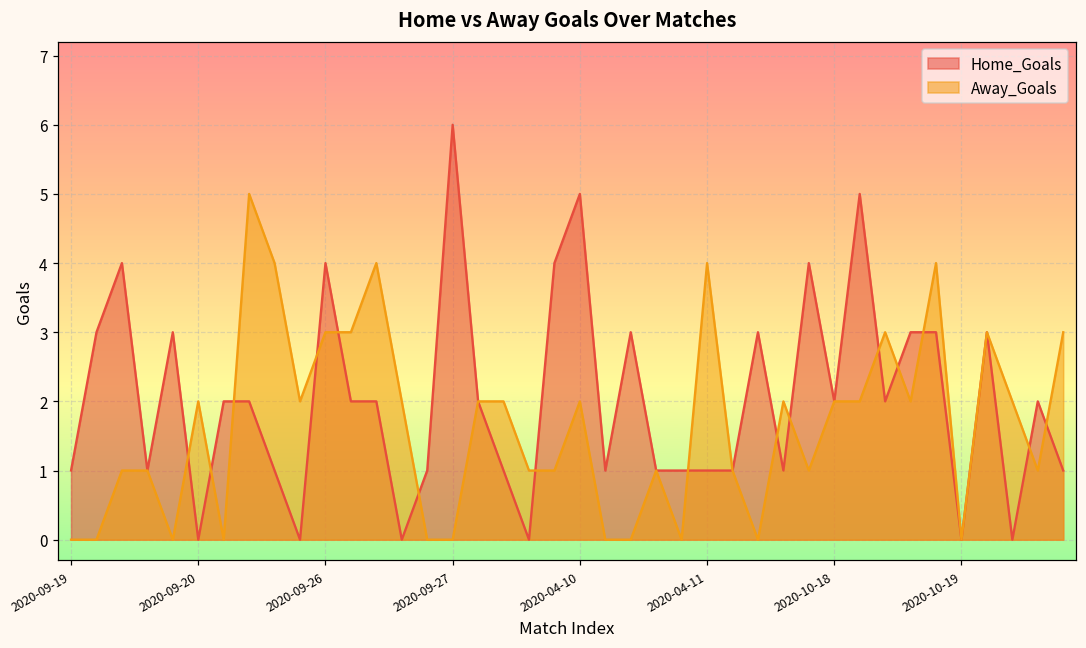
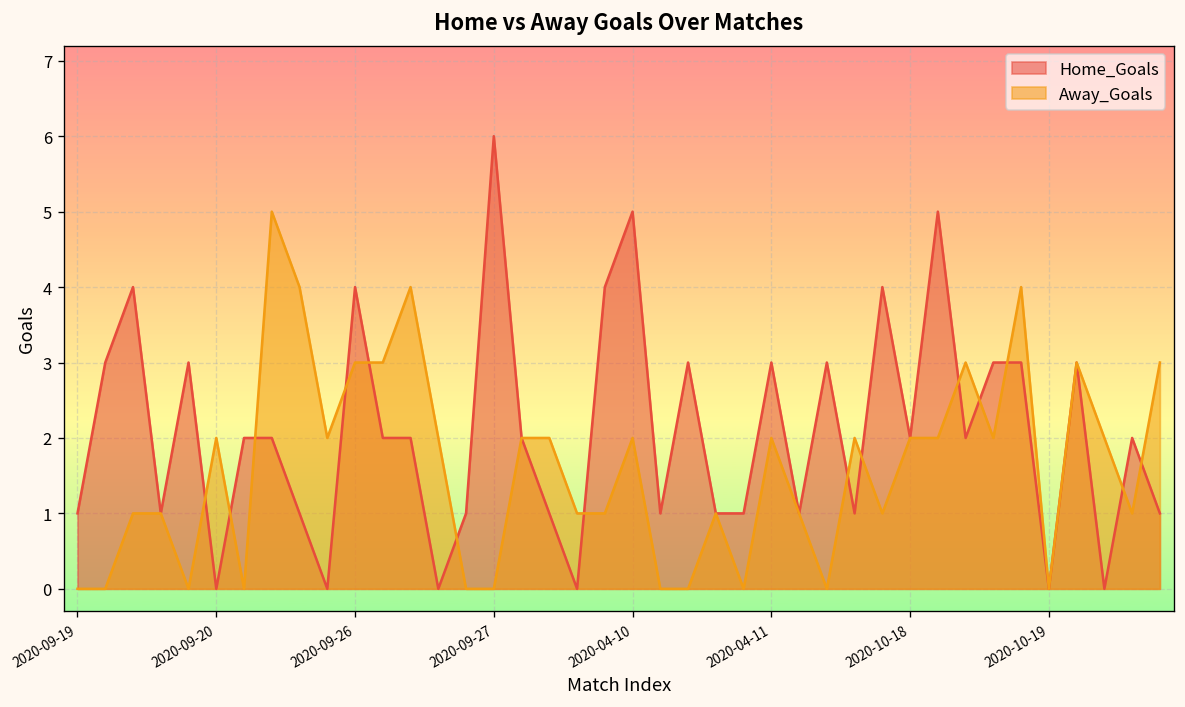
Home_Goals, 2020-04-11: 1 -> 3
Away_Goals, 2020-04-11: 4 -> 2
